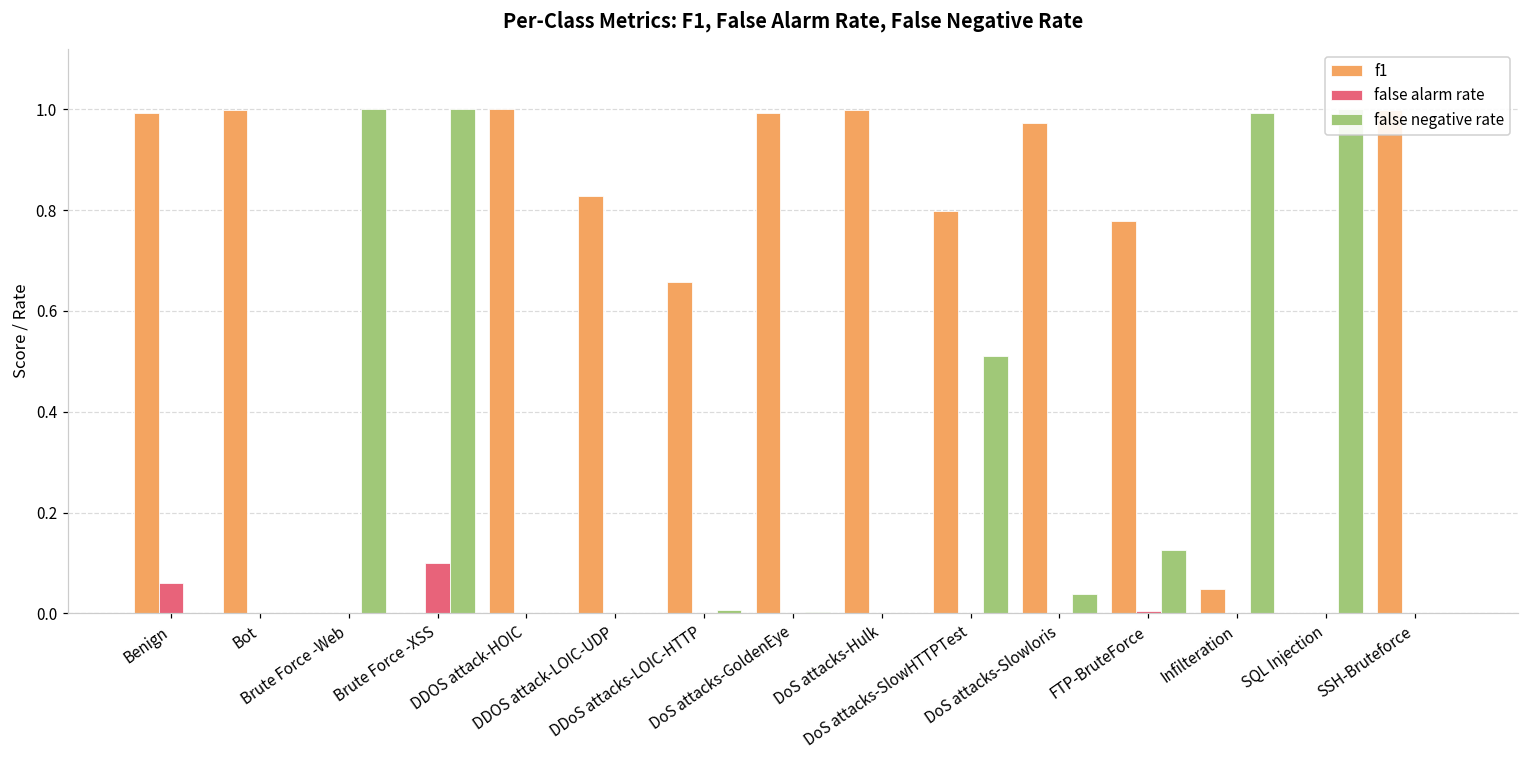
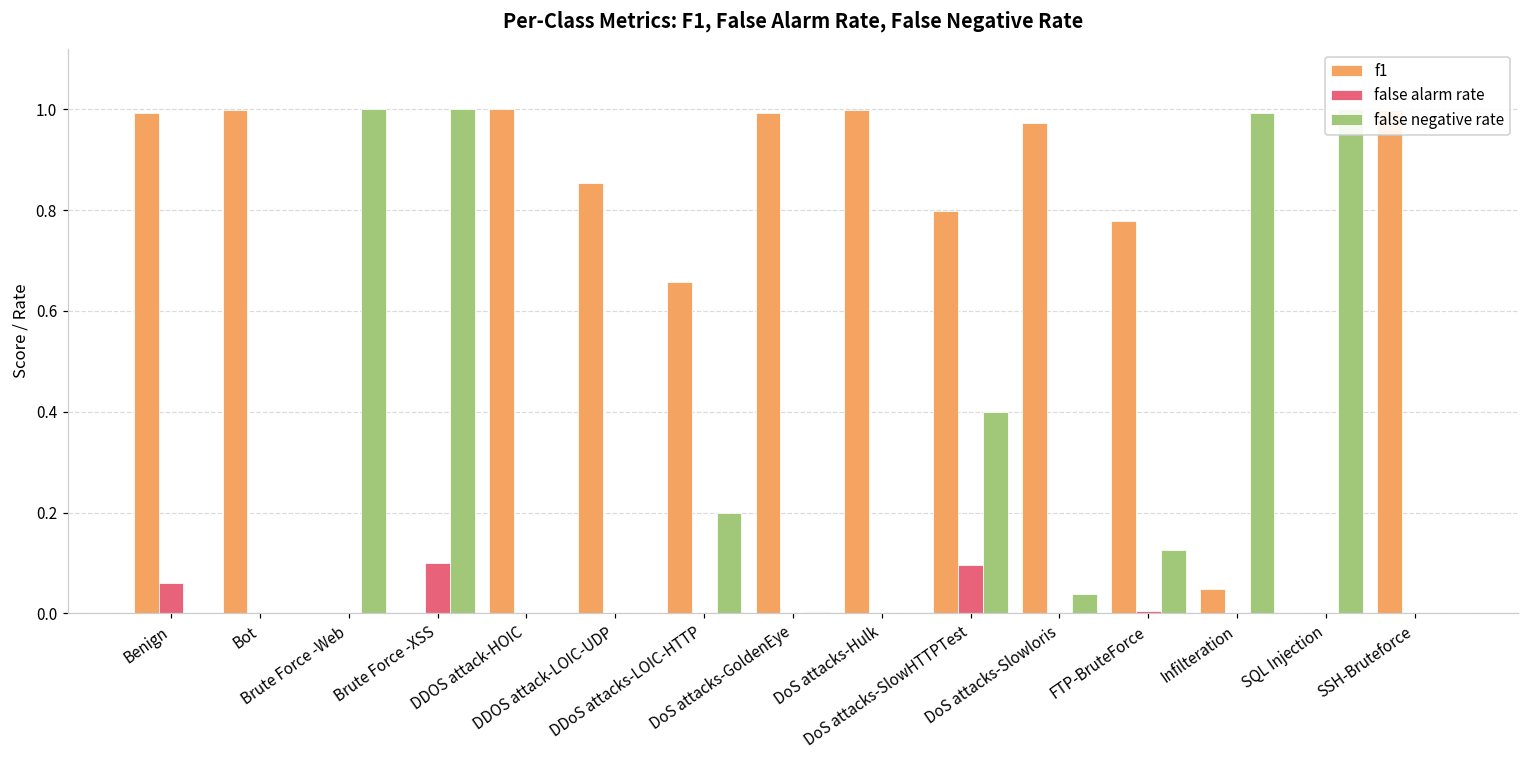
f1, DDOS attack-LOIC-UDP: 0.83 -> 0.85
false negative rate, DDoS attacks-LOIC-HTTP: 0.01 -> 0.20
false alarm rate, DoS attacks-SlowHTTPTest: 0.00 -> 0.10
false negative rate, DoS attacks-SlowHTTPTest: 0.51 -> 0.40
